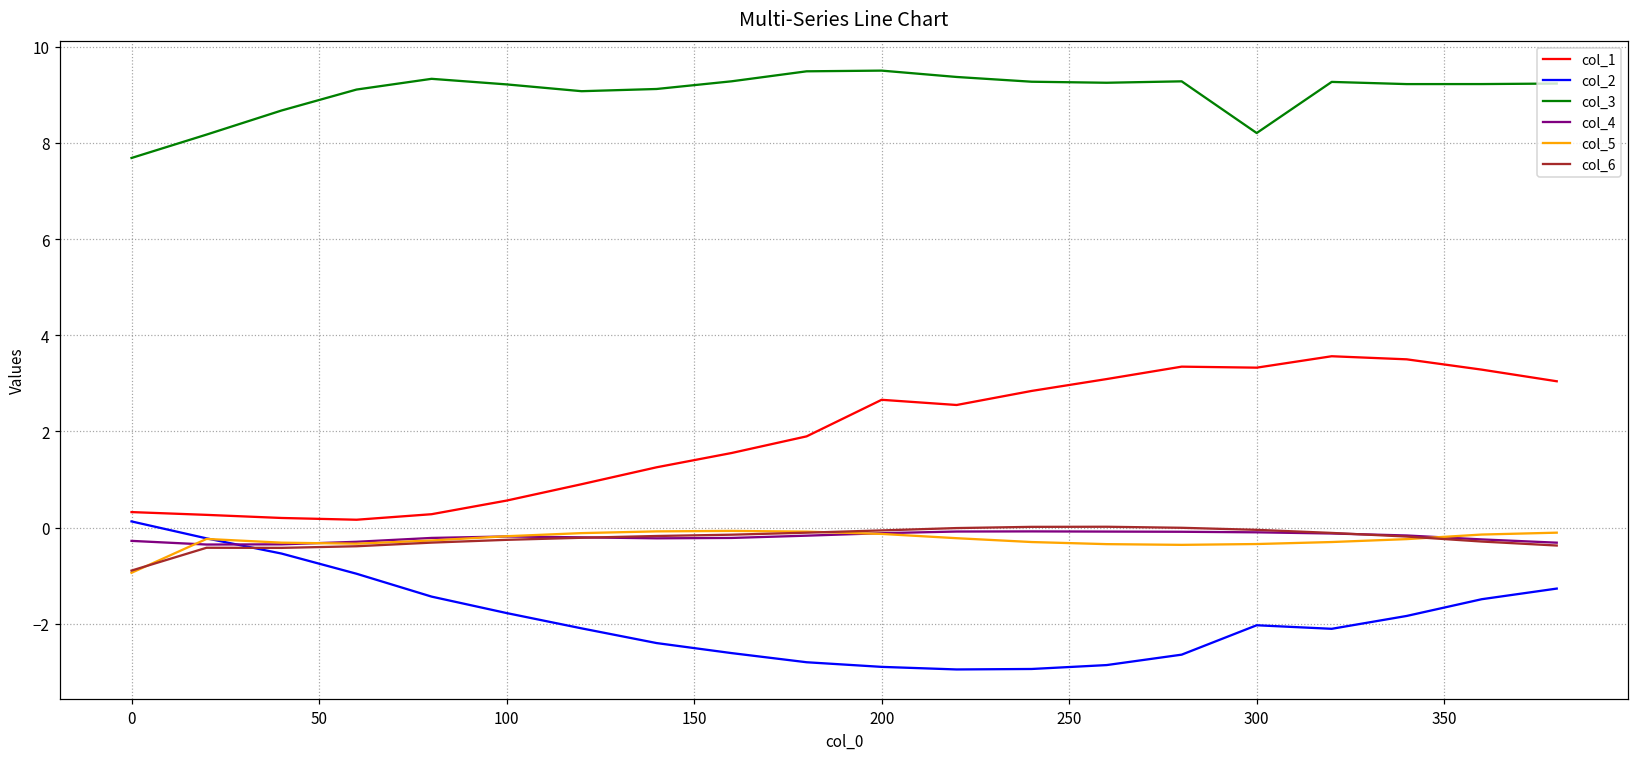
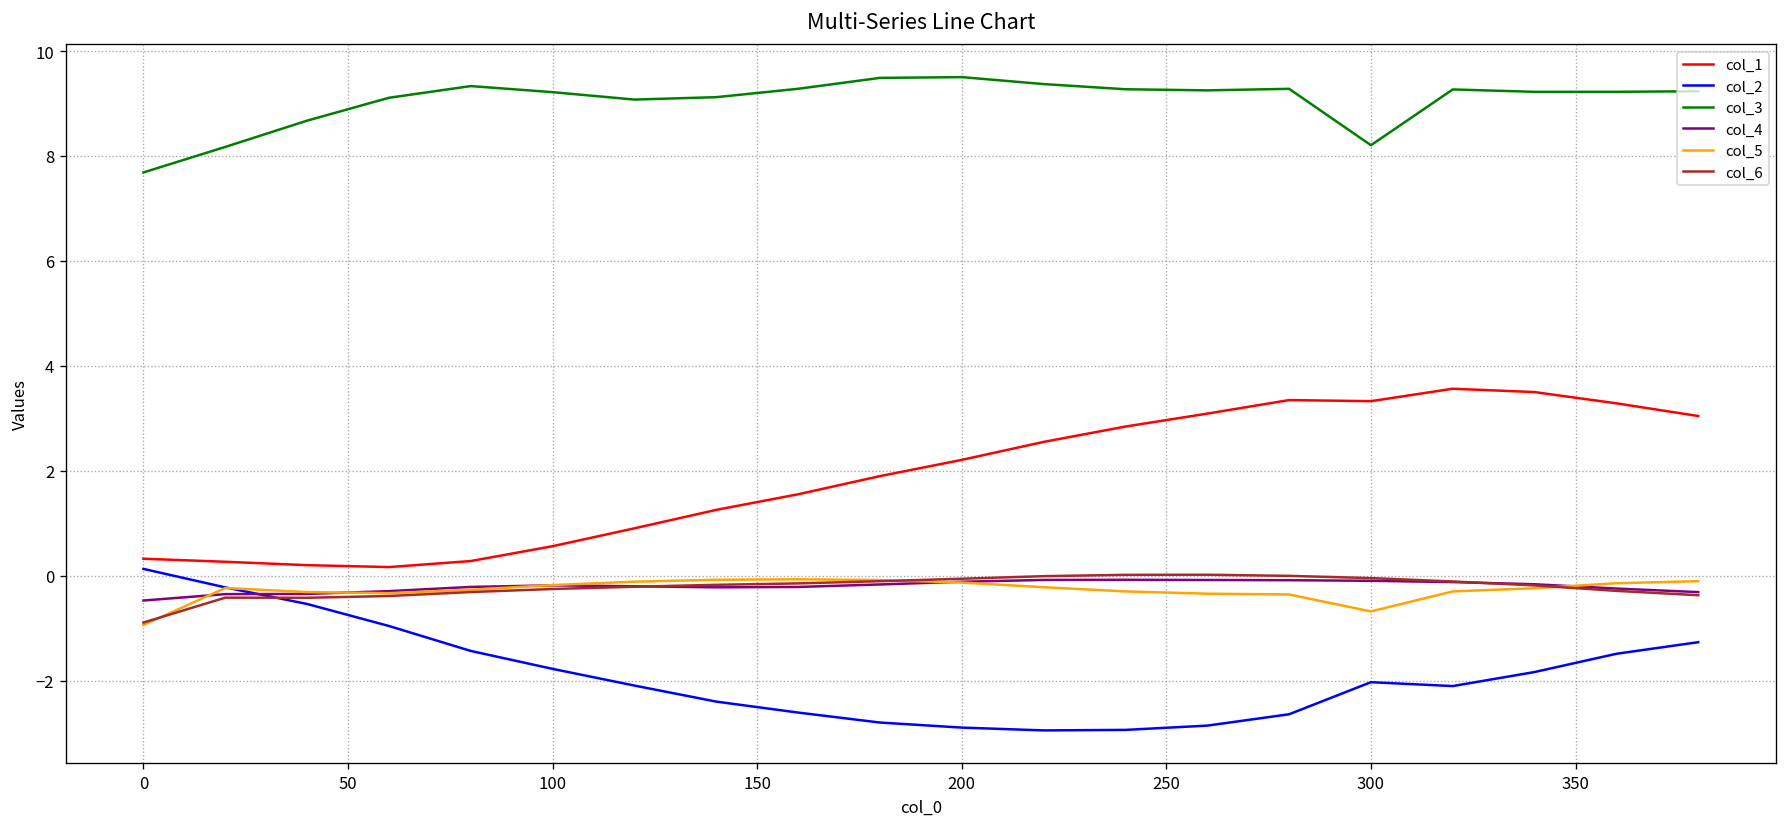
col_4, 0: -0.3 -> -0.5
col_1, 200: 2.7 -> 2.2
col_5, 300: -0.3 -> -0.7
